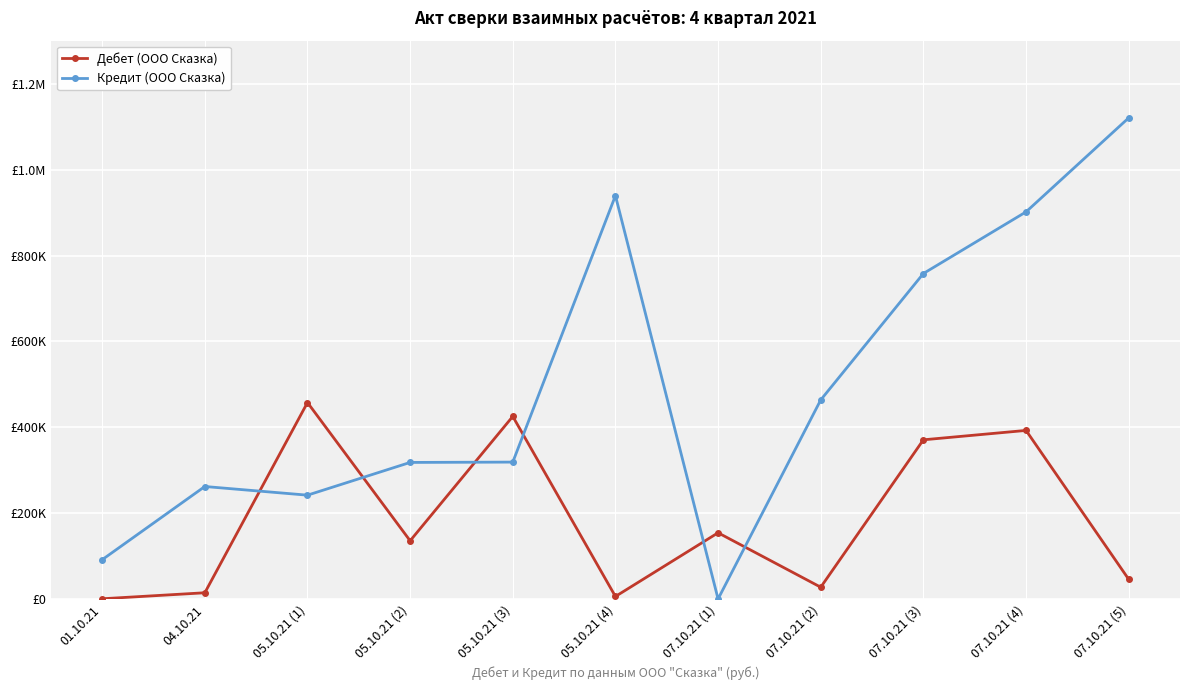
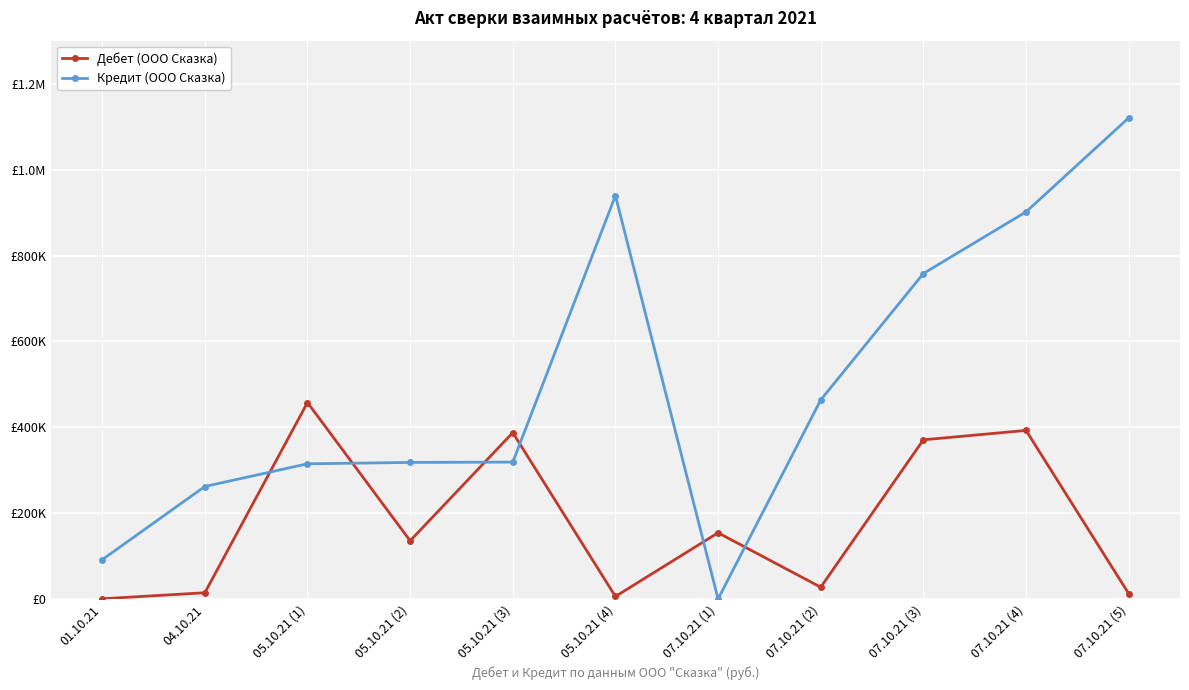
Кредит (ООО Сказка), 05.10.21 (1): £240000 -> £320000
Дебет (ООО Сказка), 05.10.21 (3): £430000 -> £390000
Дебет (ООО Сказка), 07.10.21 (5): £50000 -> £10000
